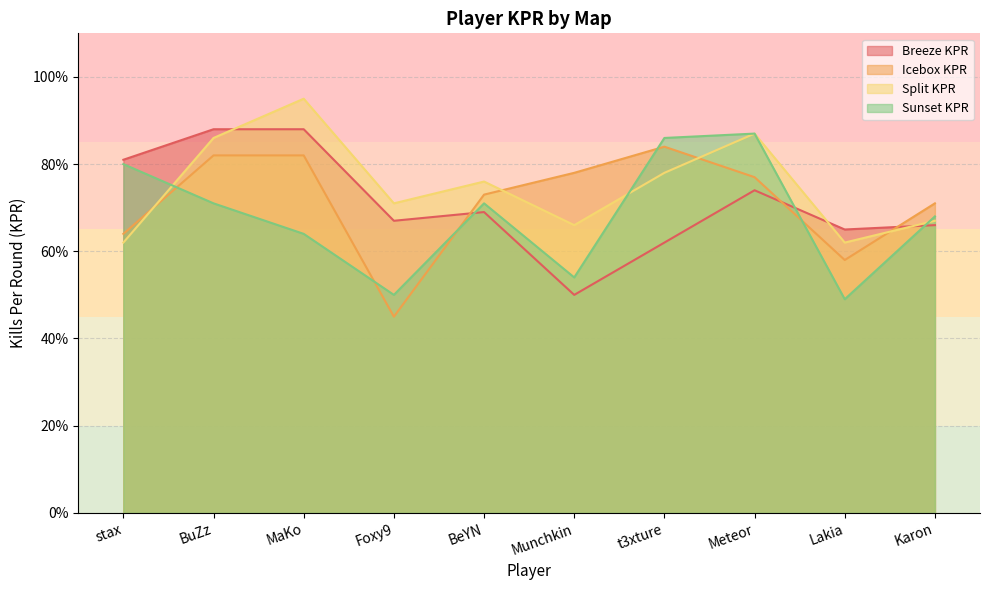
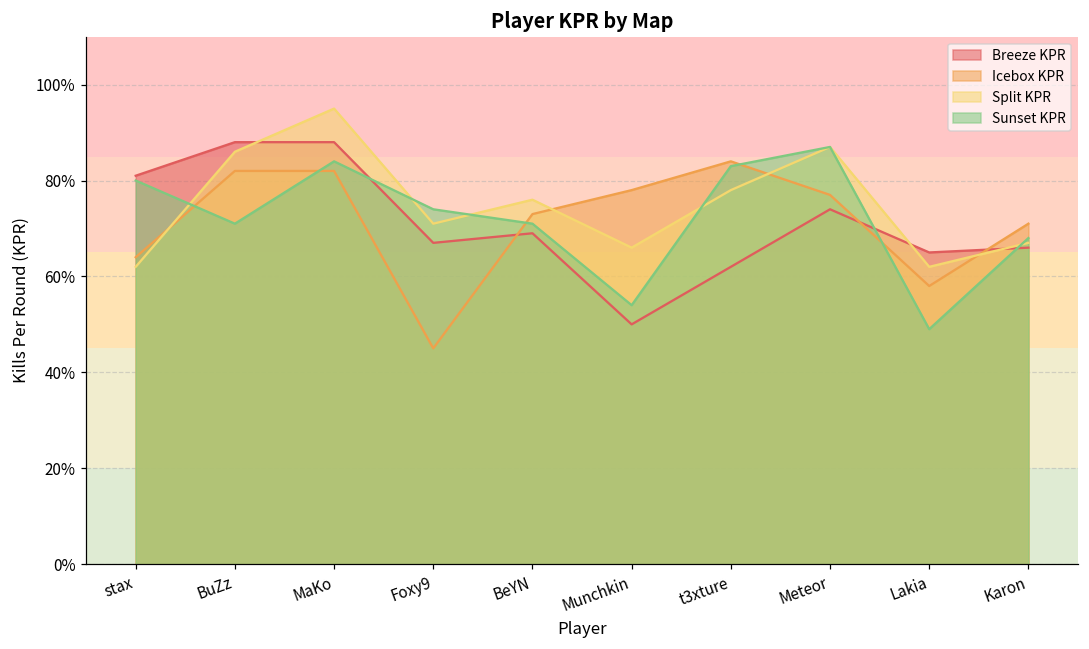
Sunset KPR, MaKo: 64% -> 84%
Sunset KPR, Foxy9: 50% -> 74%
Sunset KPR, t3xture: 86% -> 83%
